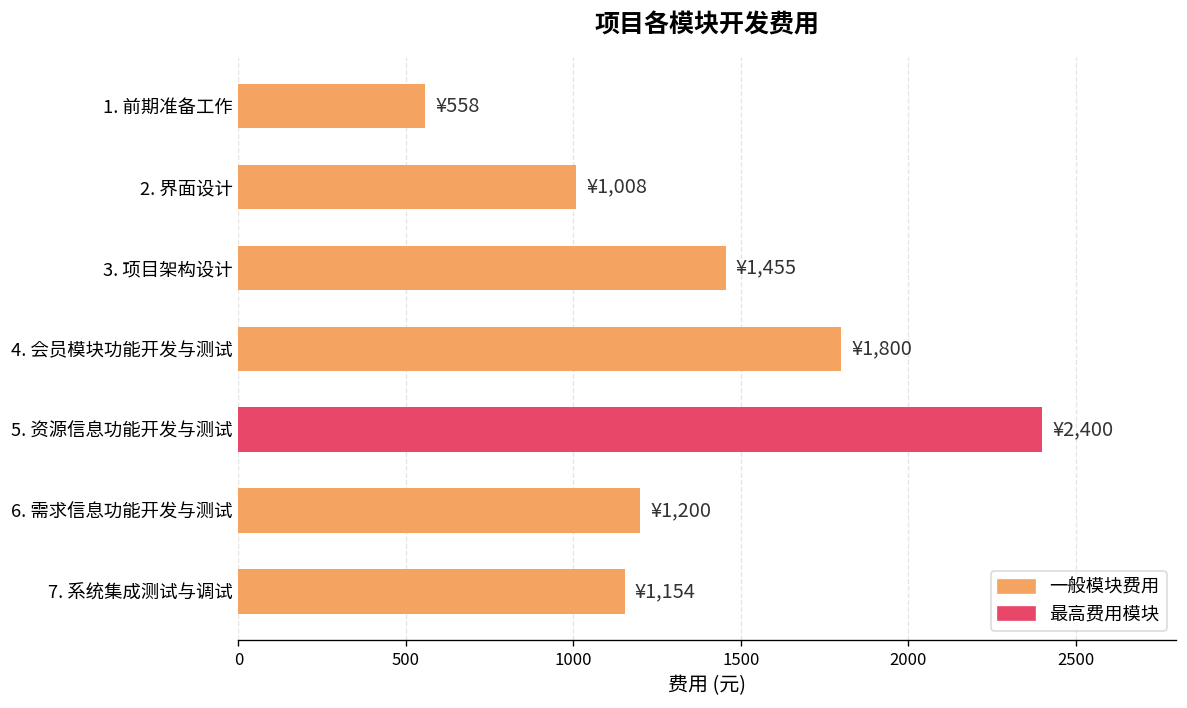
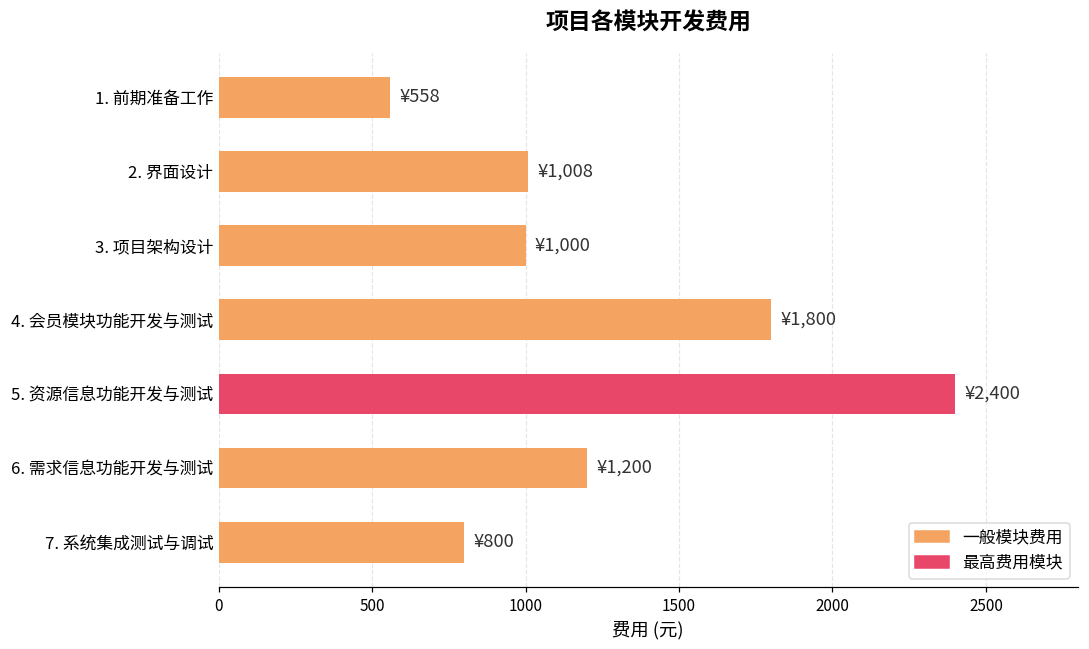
3. 项目架构设计: ¥1,455 -> ¥1,000
7. 系统集成测试与调试: ¥1,154 -> ¥800
